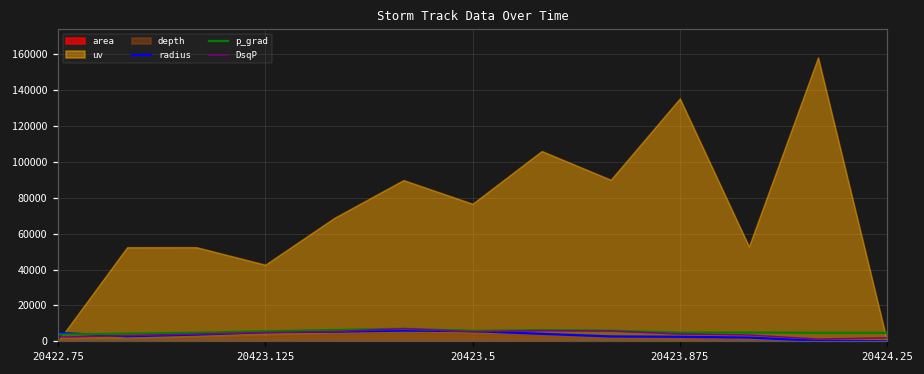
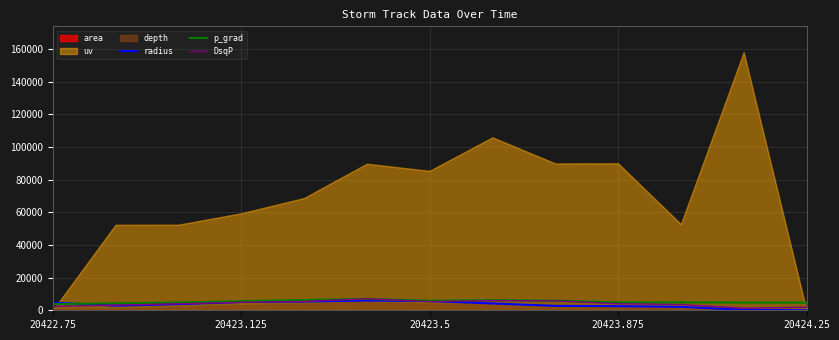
uv, 20423.125: 43000 -> 59000
uv, 20423.5: 77000 -> 85000
uv, 20423.875: 135000 -> 90000
